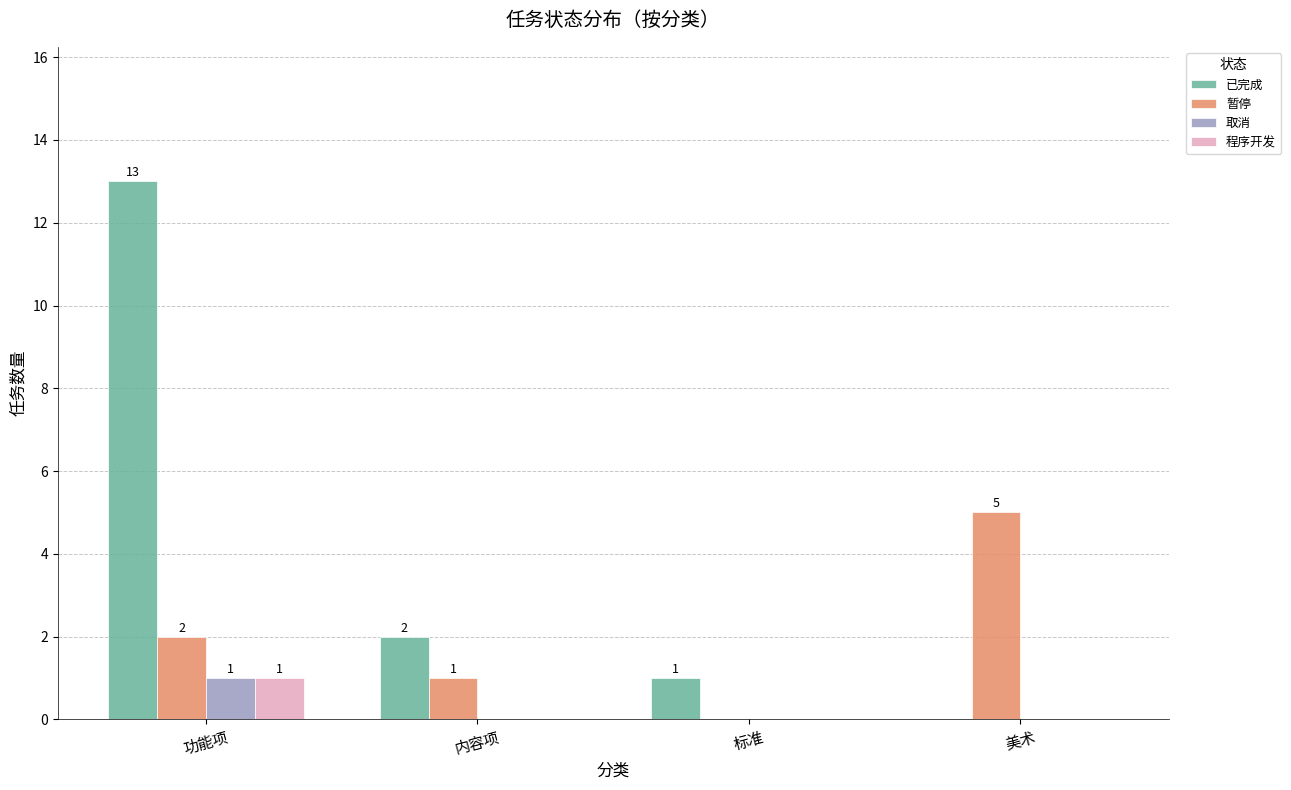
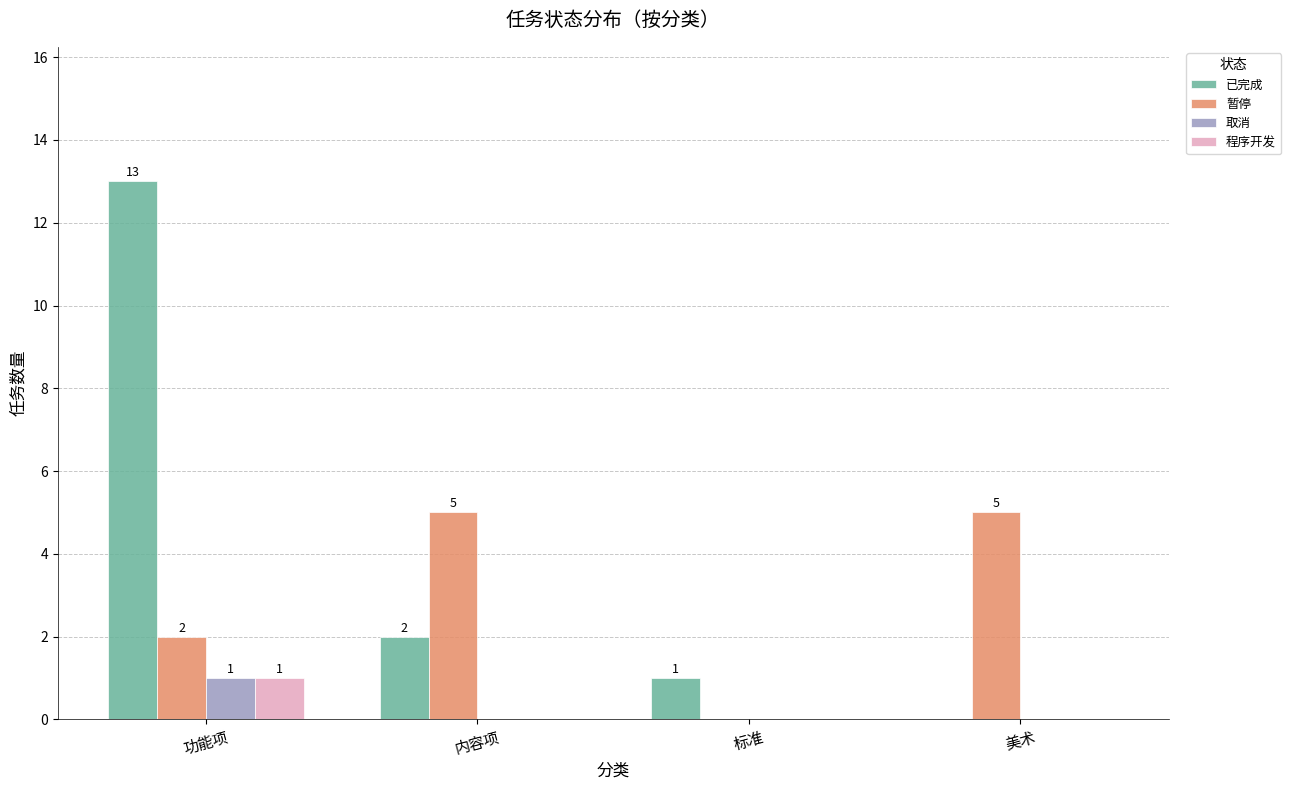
暂停, 内容项: 1 -> 5
